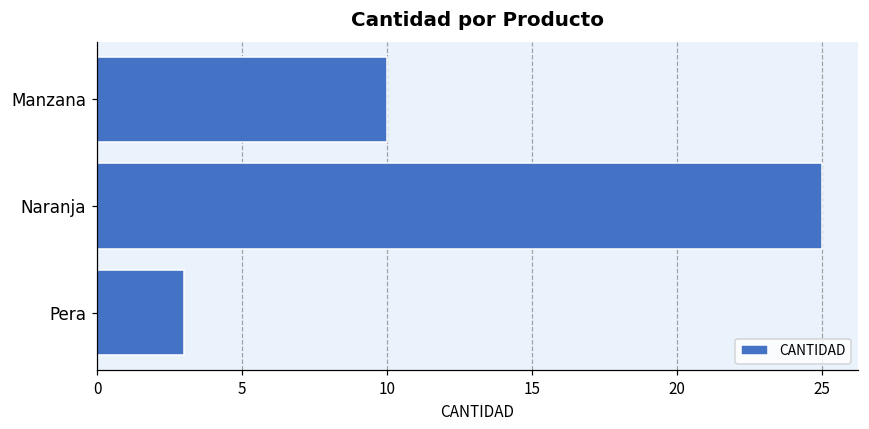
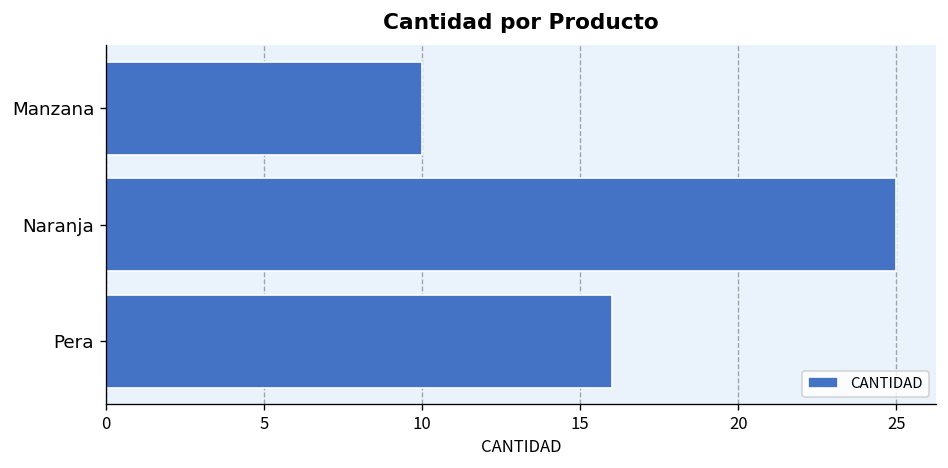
Pera: 3 -> 16
